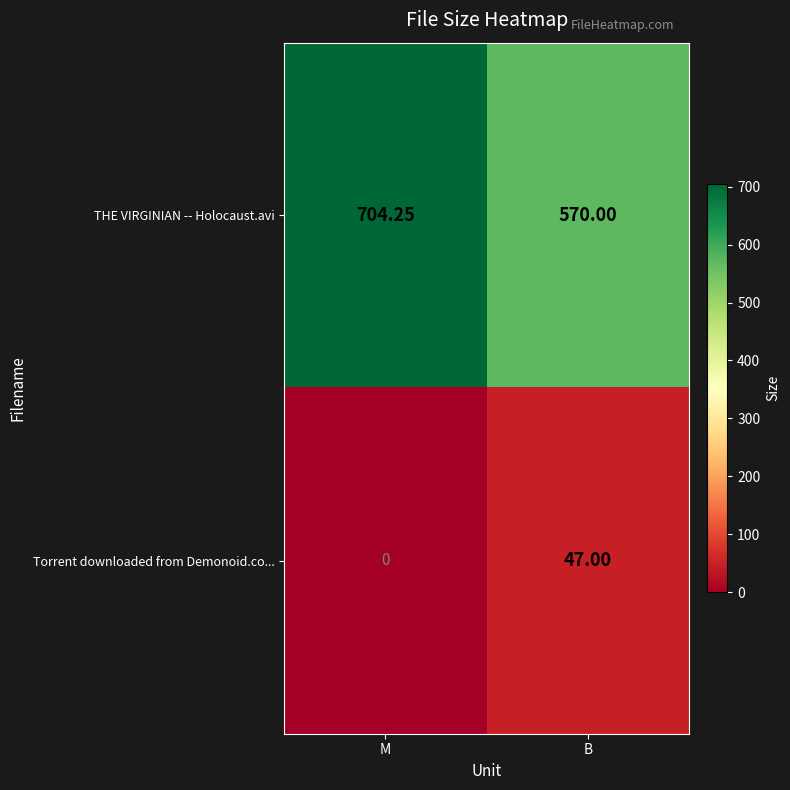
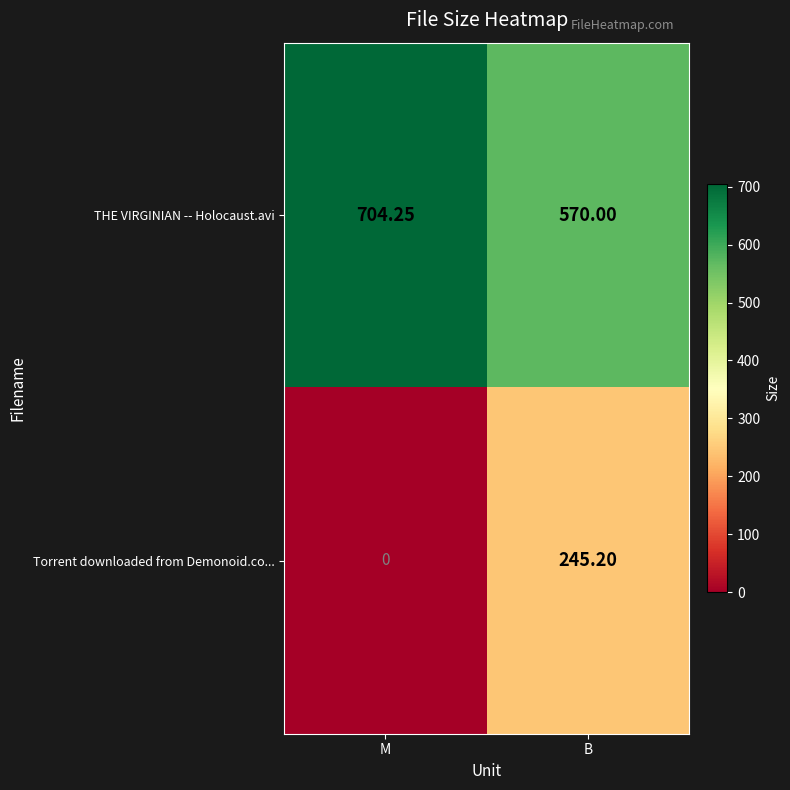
Torrent downloaded from Demonoid.co..., B: 47.00 -> 245.20
